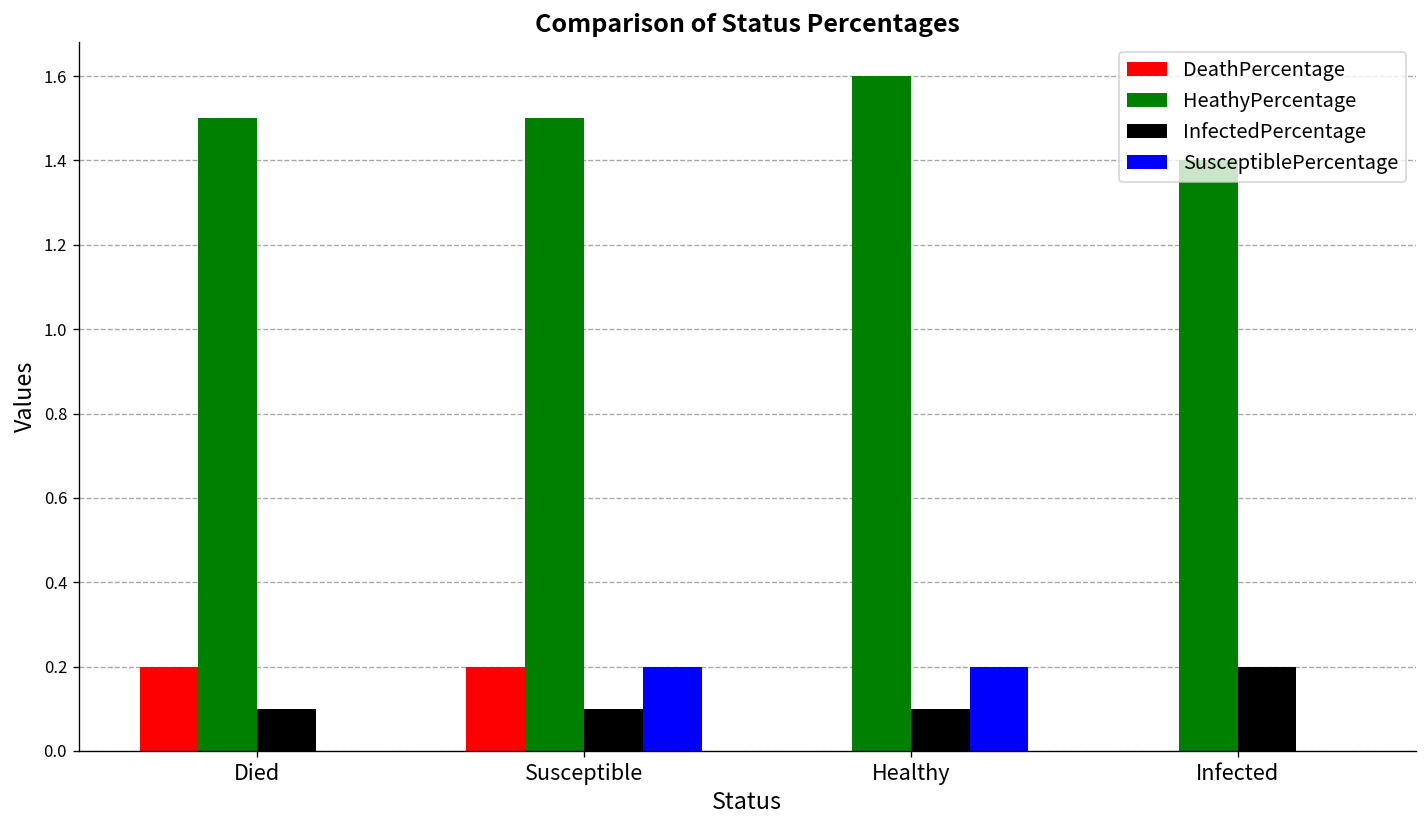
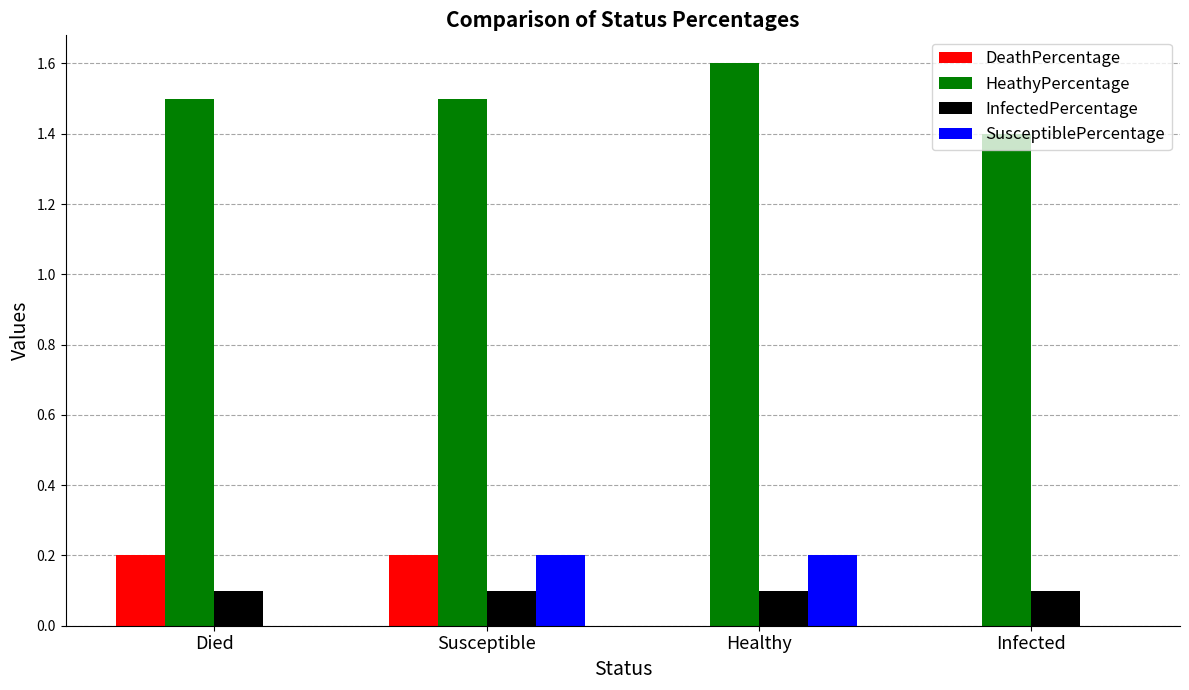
InfectedPercentage, Infected: 0.2 -> 0.1
